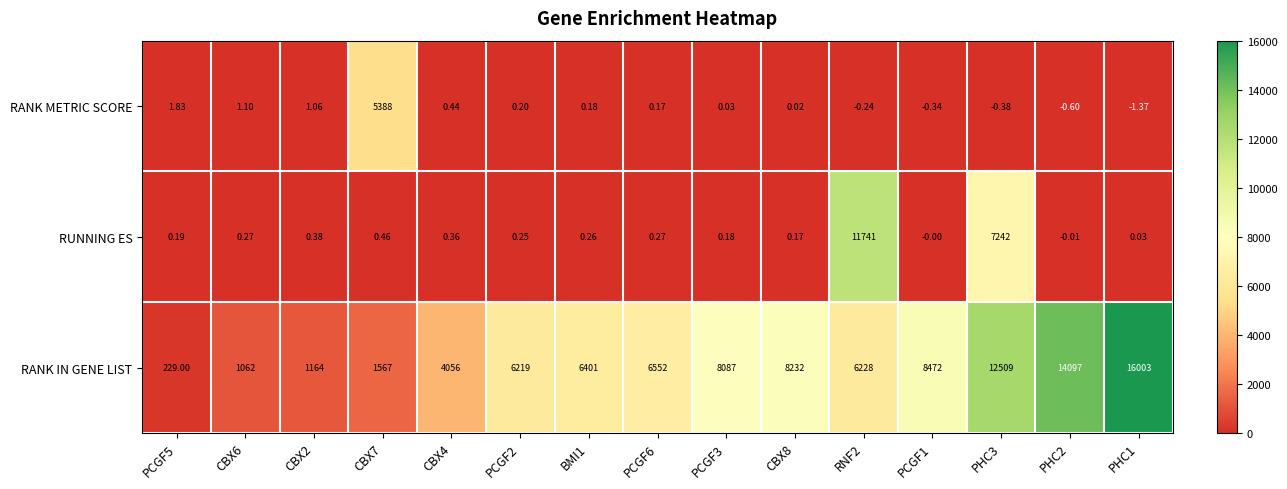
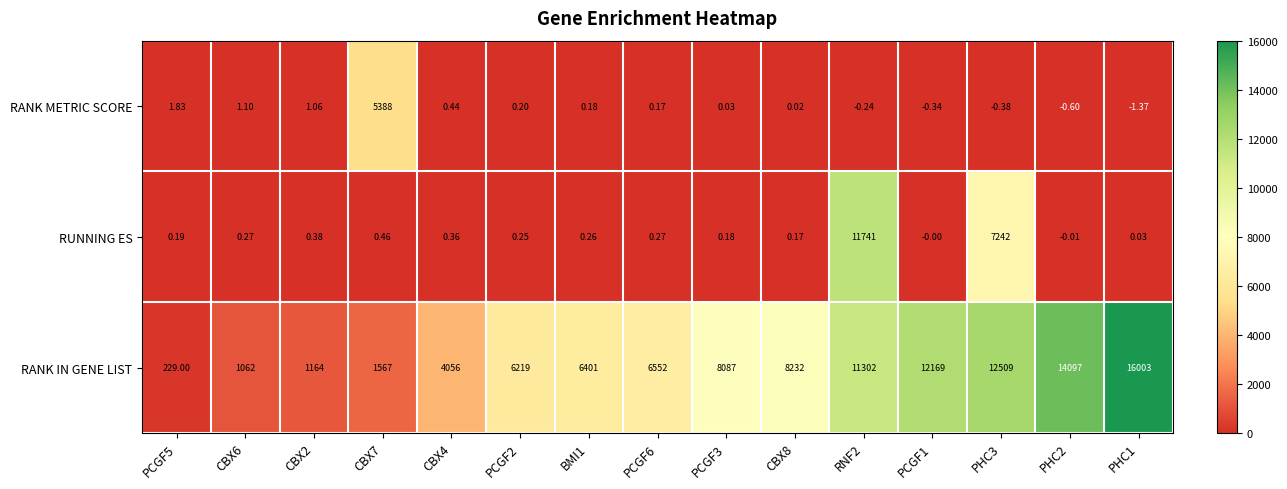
RANK IN GENE LIST, RNF2: 6228 -> 11302
RANK IN GENE LIST, PCGF1: 8472 -> 12169
